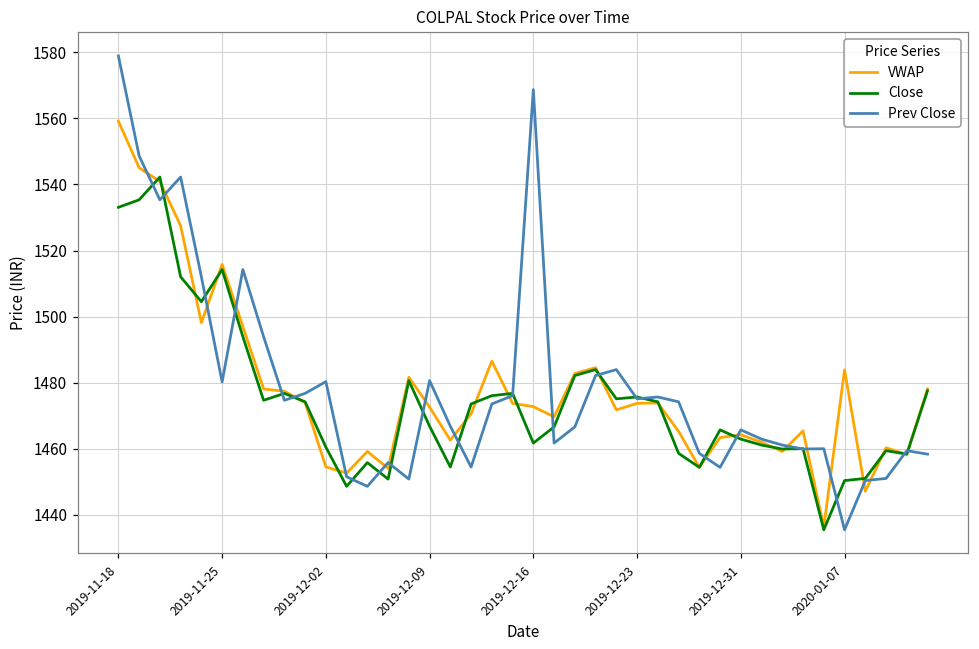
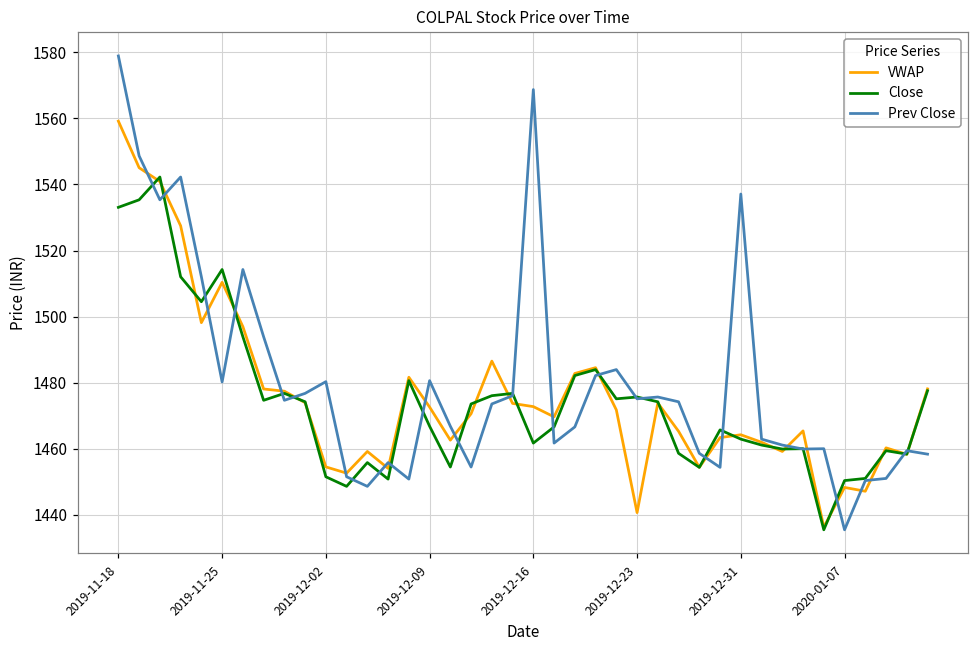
VWAP, 2019-11-25: 1516 -> 1510
Close, 2019-12-02: 1461 -> 1452
VWAP, 2019-12-23: 1474 -> 1441
Prev Close, 2019-12-31: 1466 -> 1537
VWAP, 2020-01-07: 1484 -> 1448
